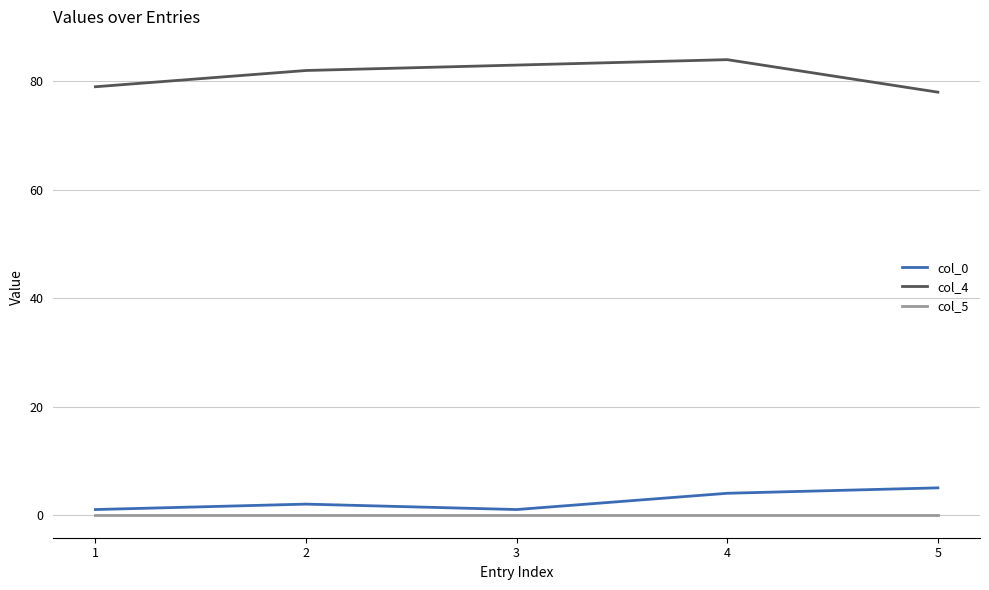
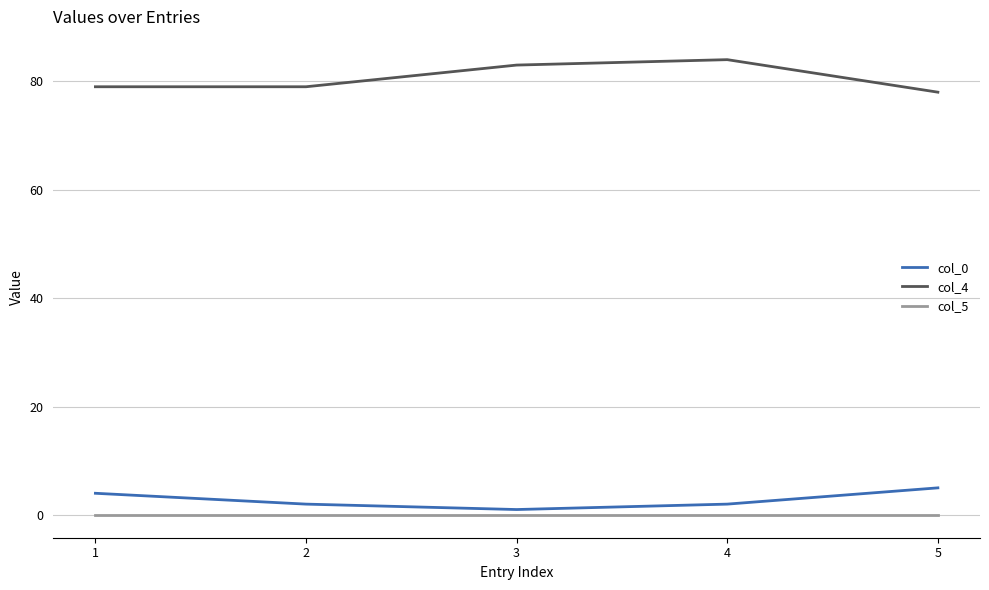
col_0, 1: 1 -> 4
col_4, 2: 82 -> 79
col_0, 4: 4 -> 2
